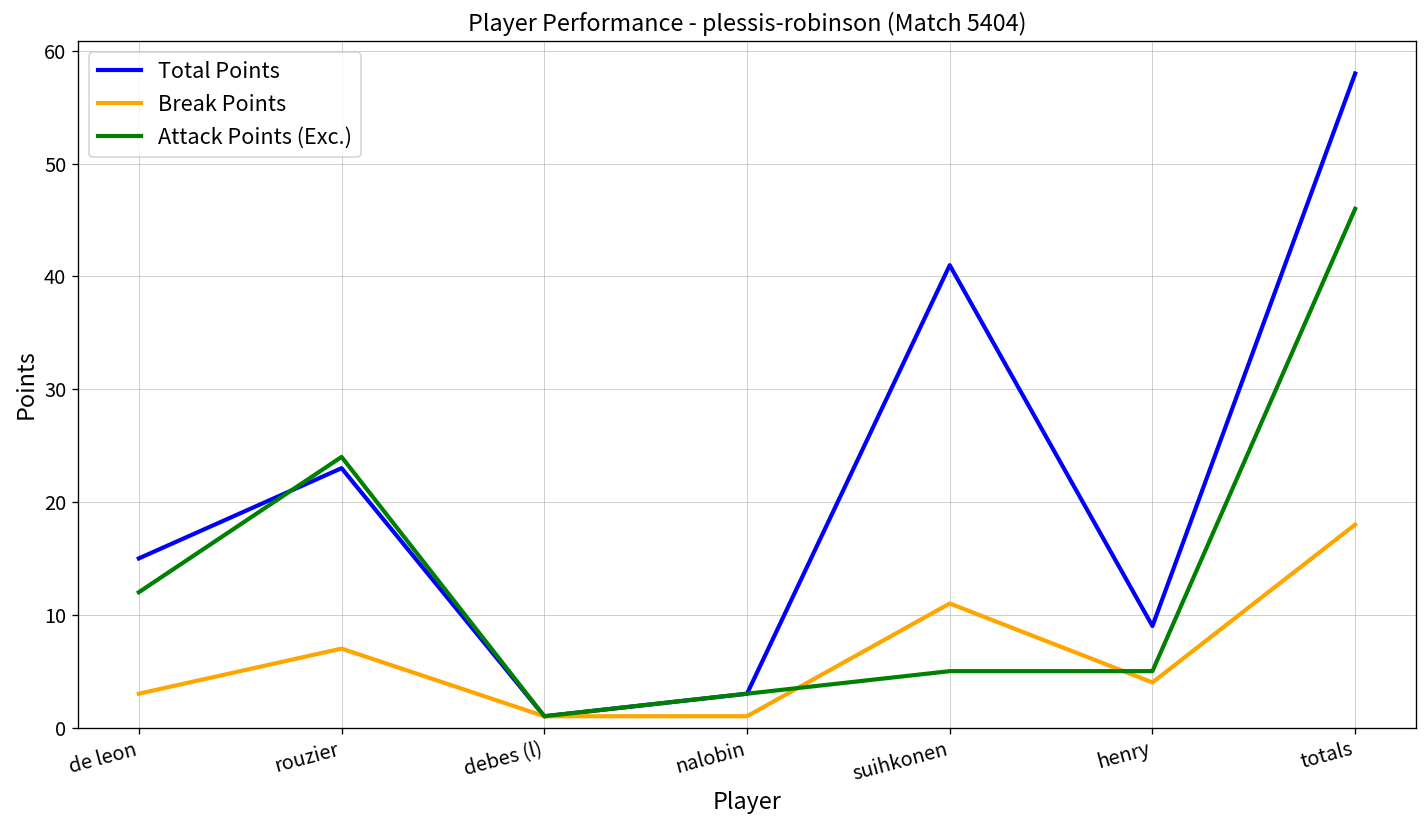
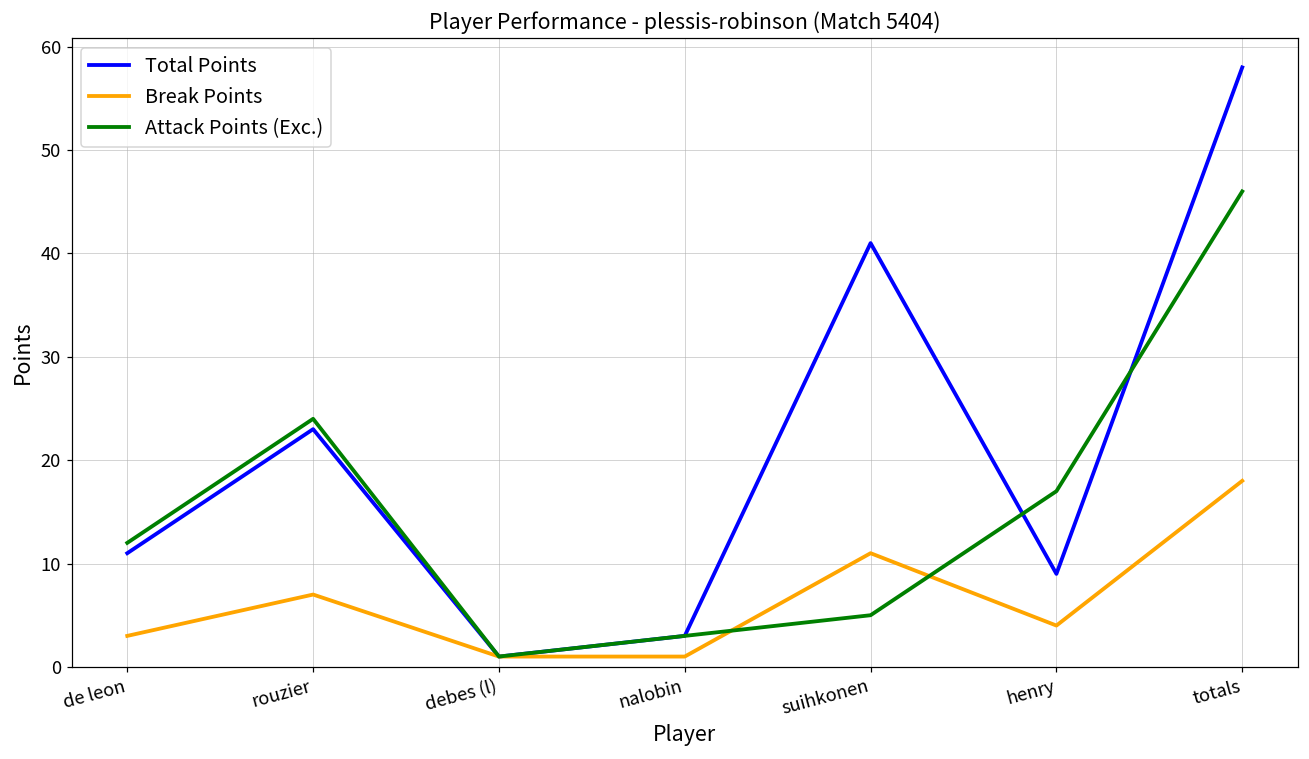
Total Points, de leon: 15 -> 11
Attack Points (Exc.), henry: 5 -> 17
